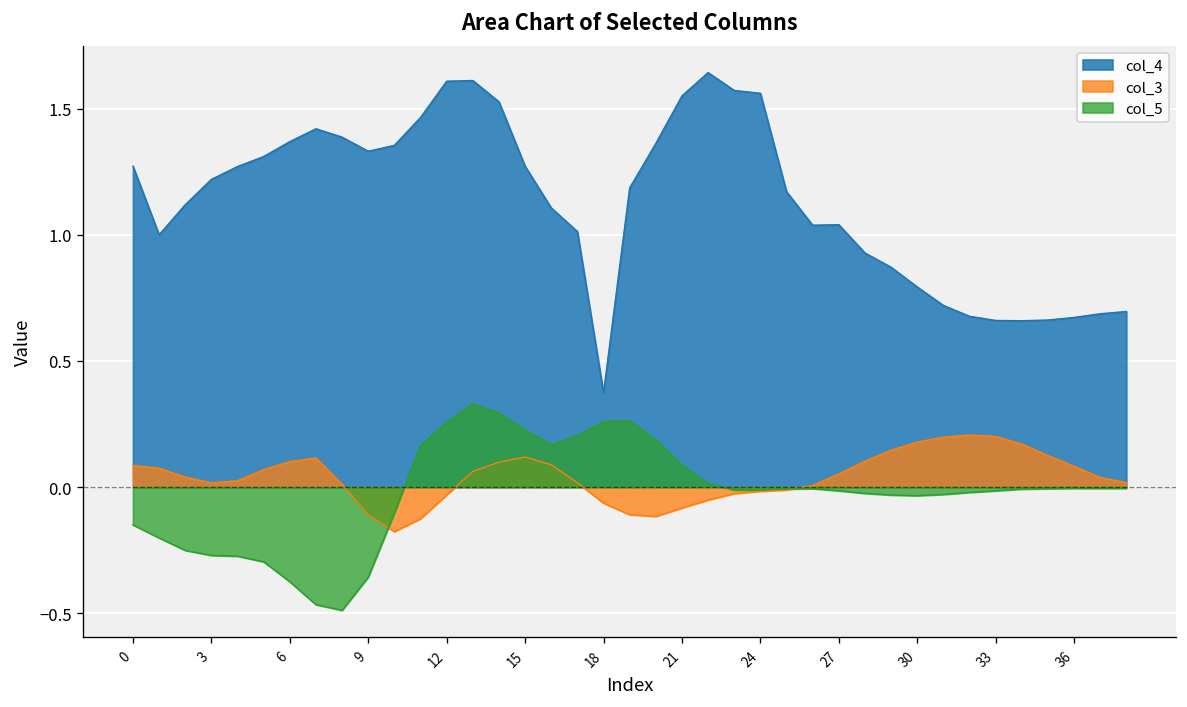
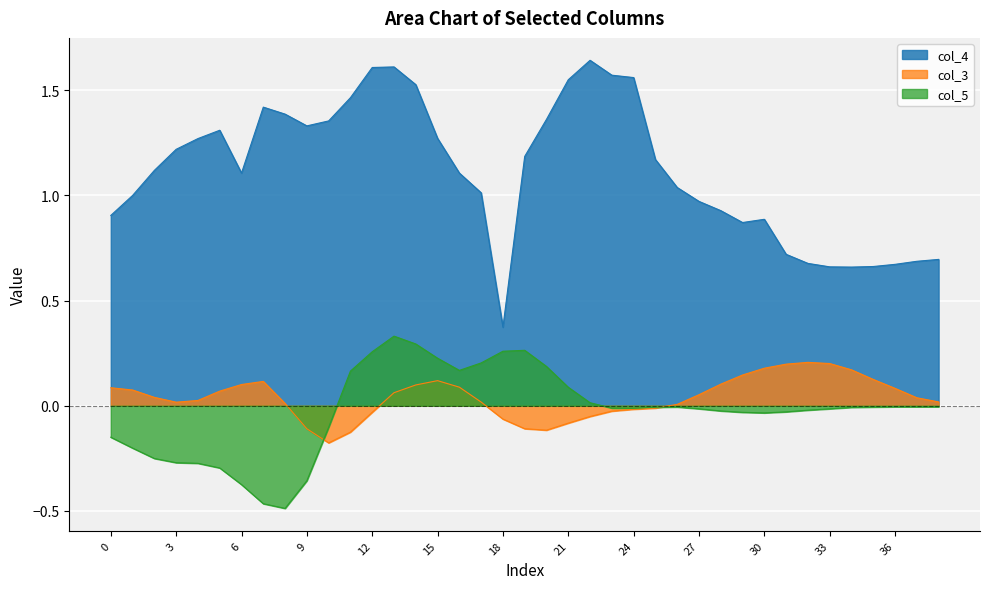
col_4, 0: 1.27 -> 0.91
col_4, 6: 1.37 -> 1.11
col_4, 27: 1.04 -> 0.97
col_4, 30: 0.79 -> 0.89
